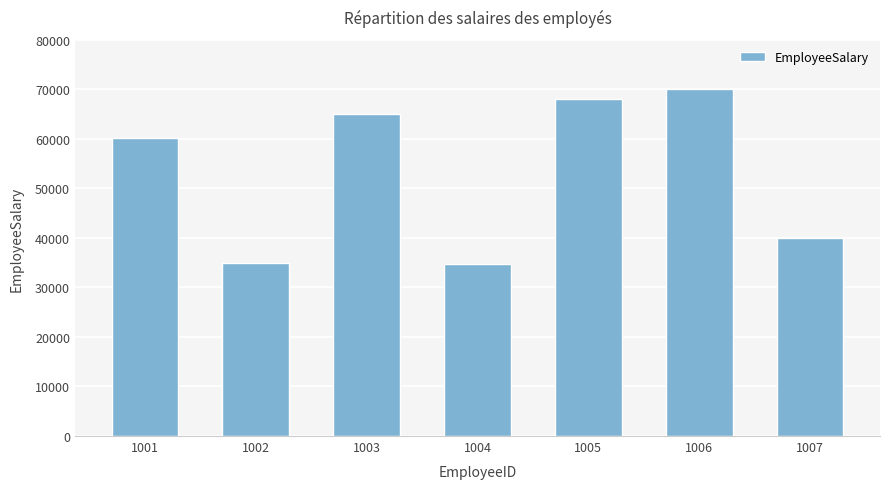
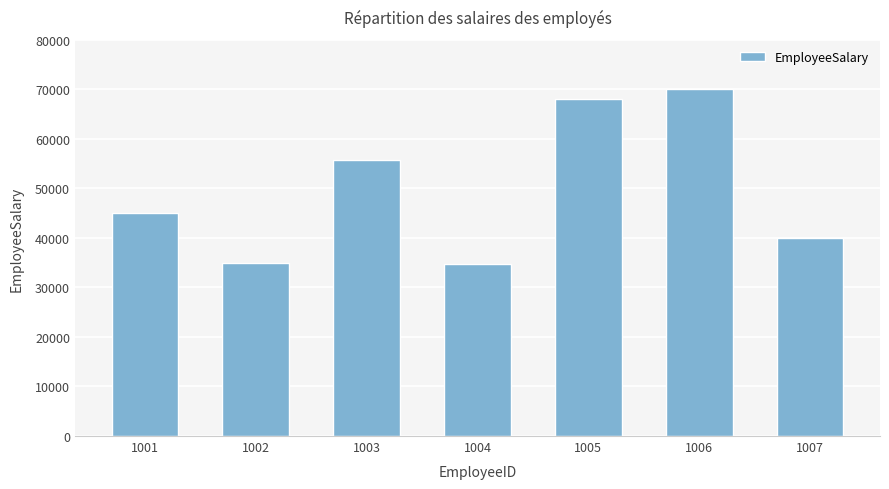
1001: 60000 -> 45000
1003: 65000 -> 56000
